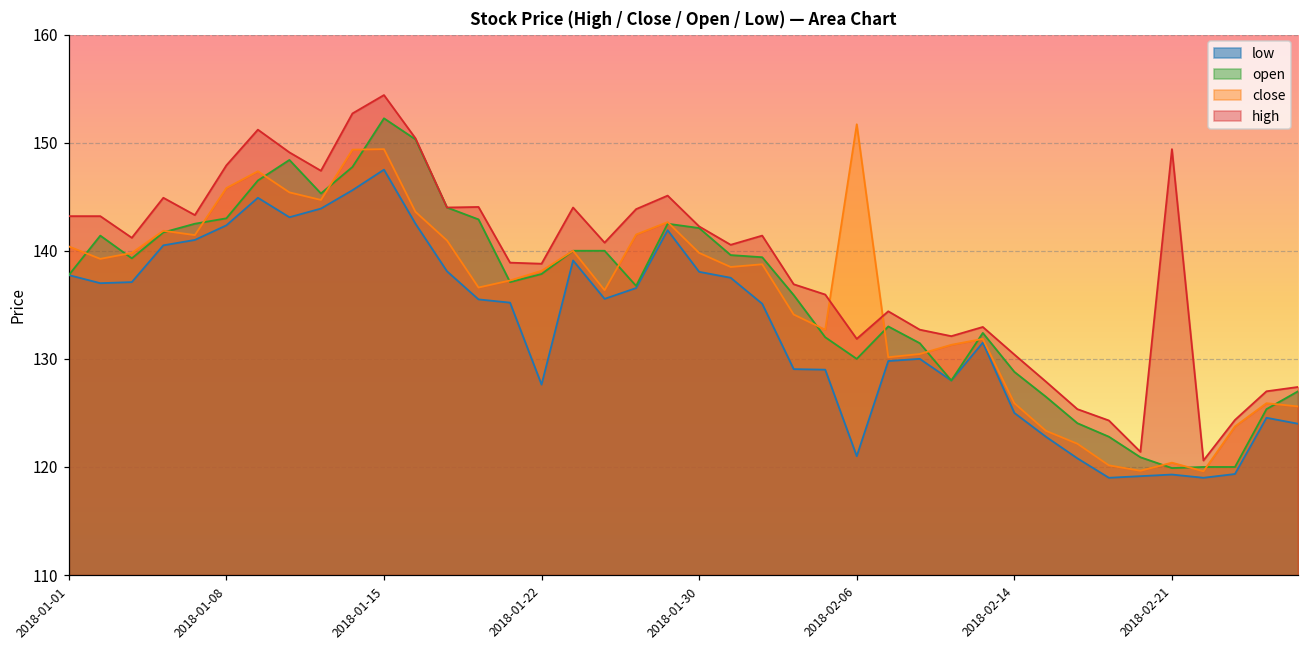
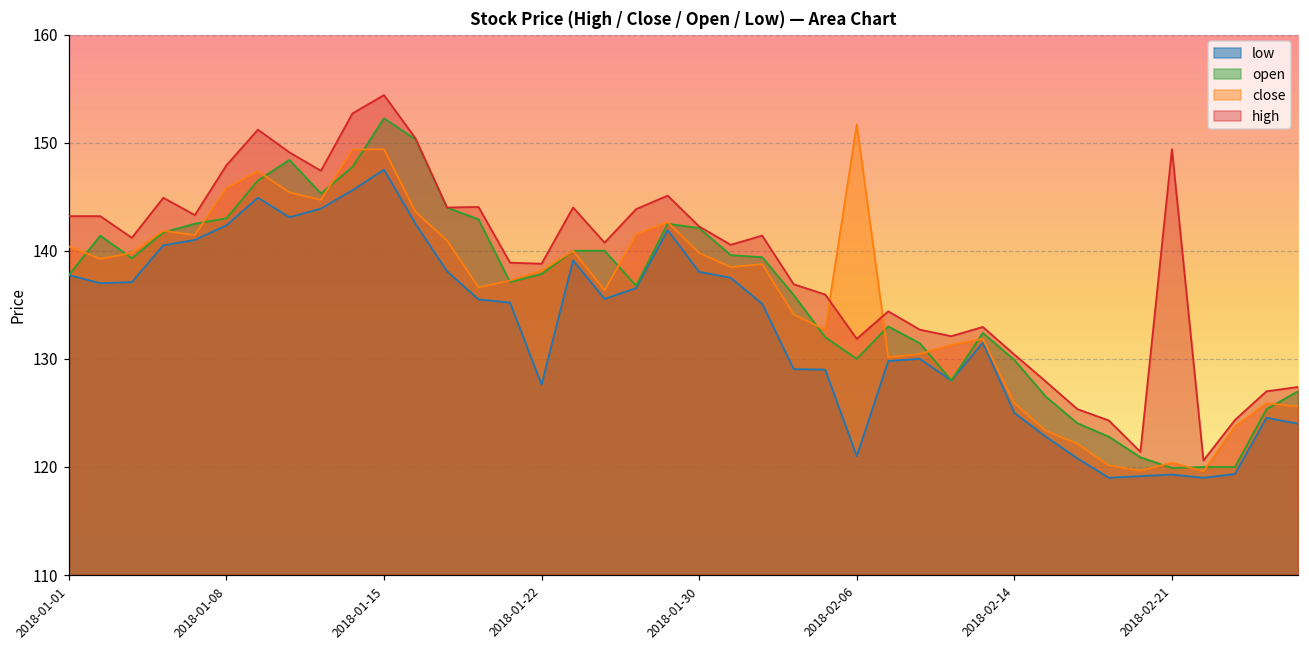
open, 2018-02-14: 129 -> 130
